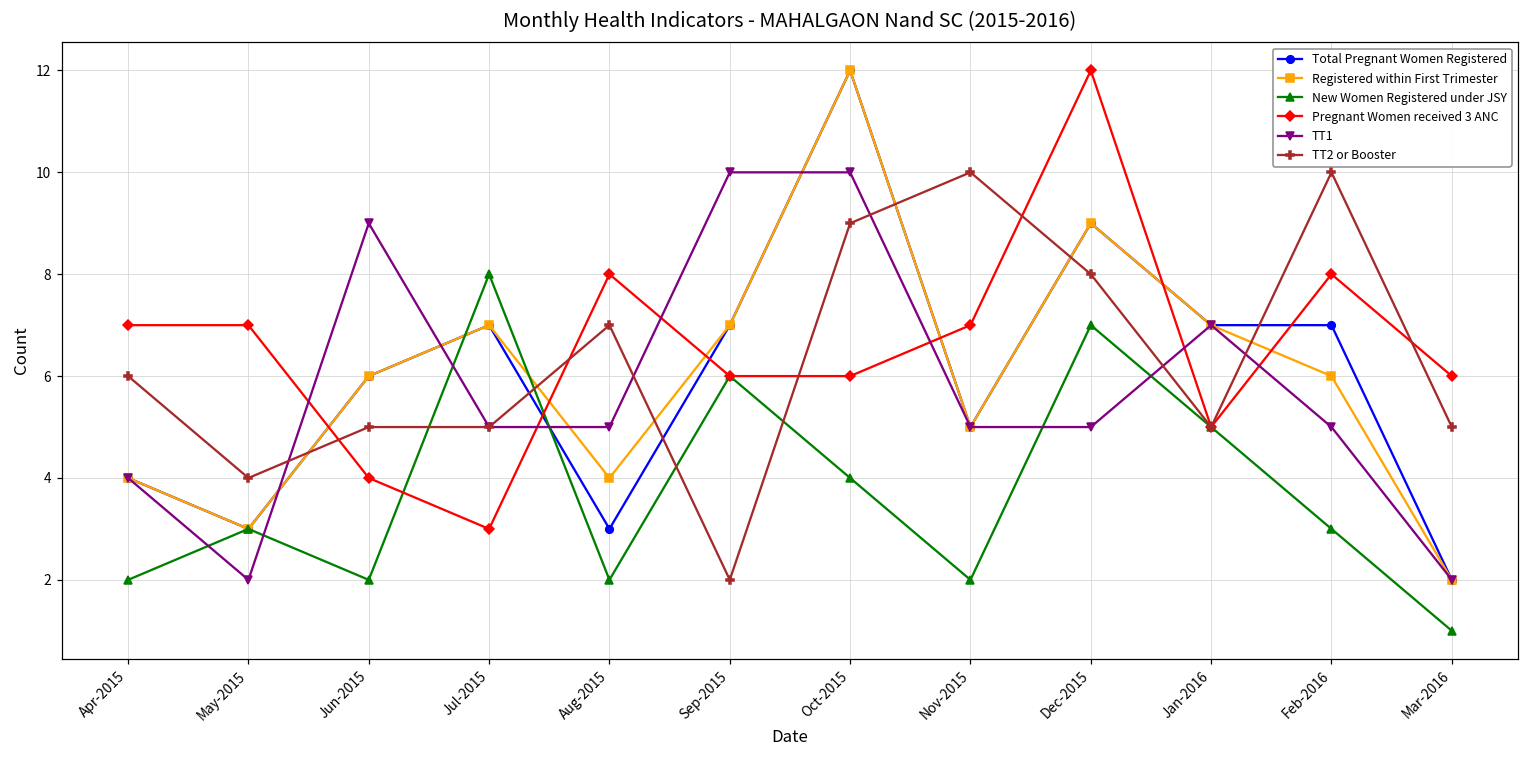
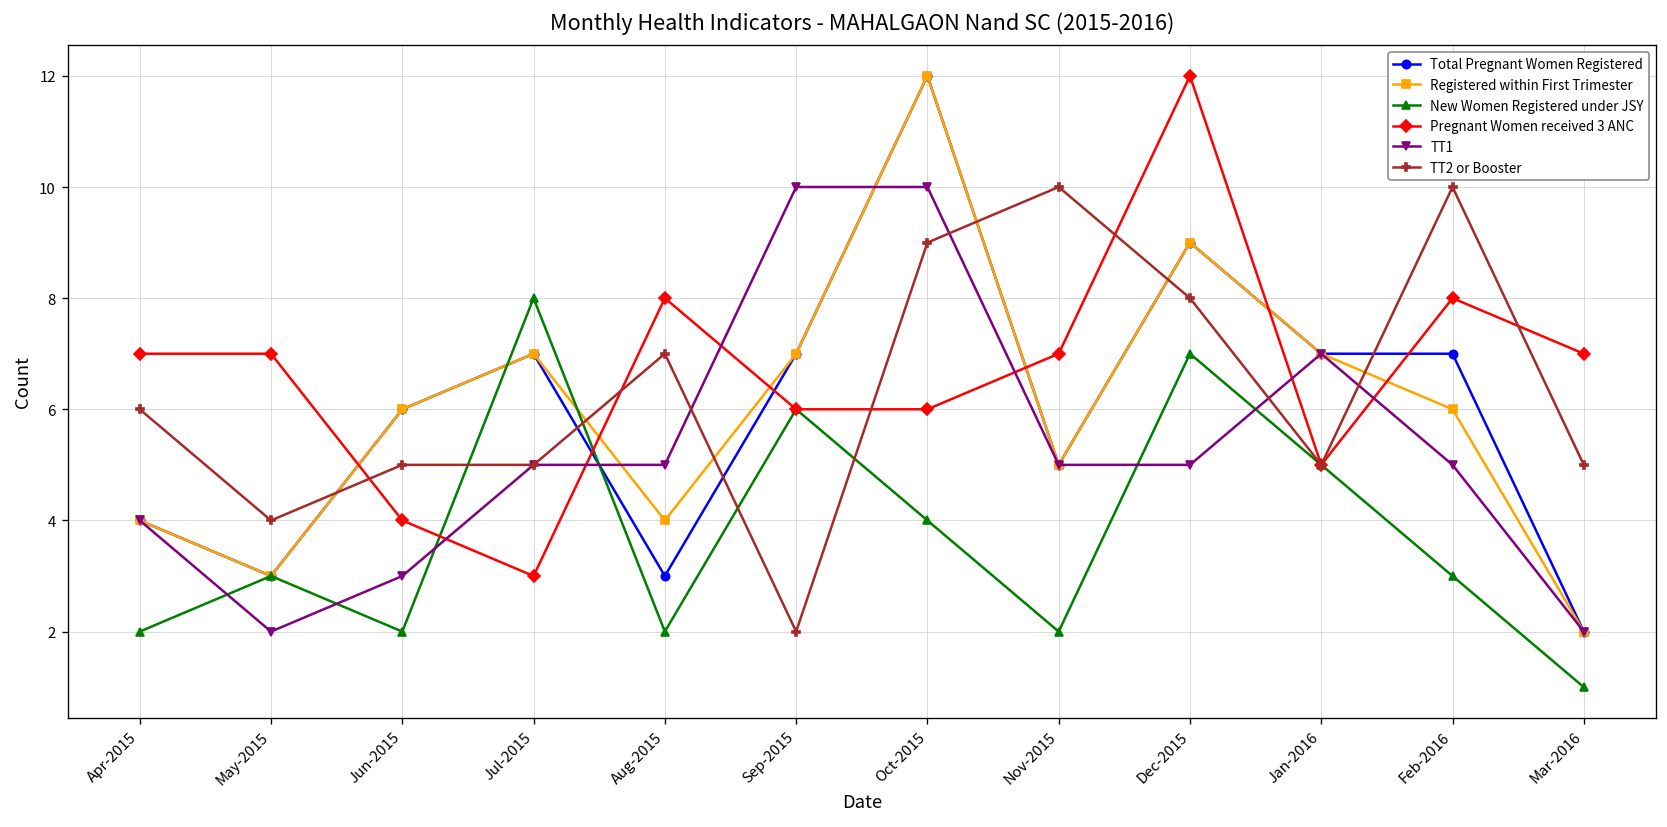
TT1, Jun-2015: 9 -> 3
Pregnant Women received 3 ANC, Mar-2016: 6 -> 7
